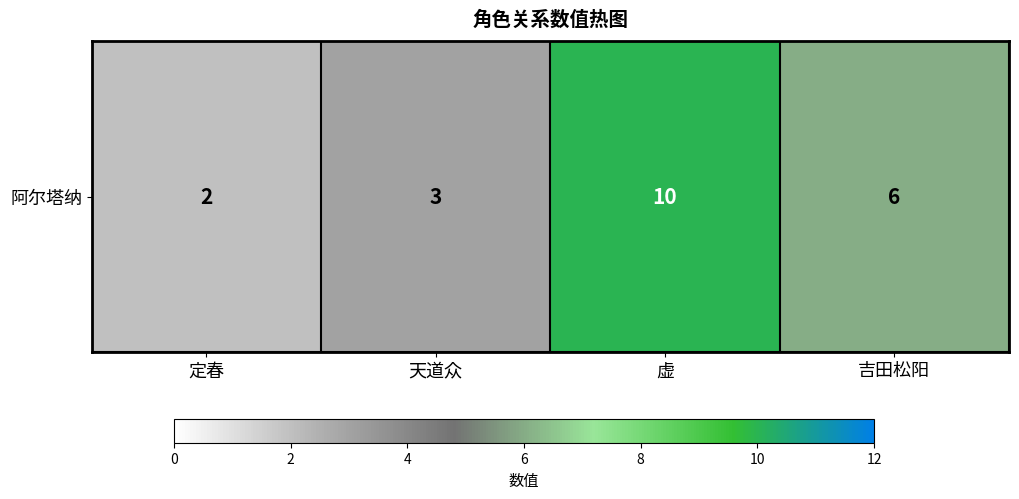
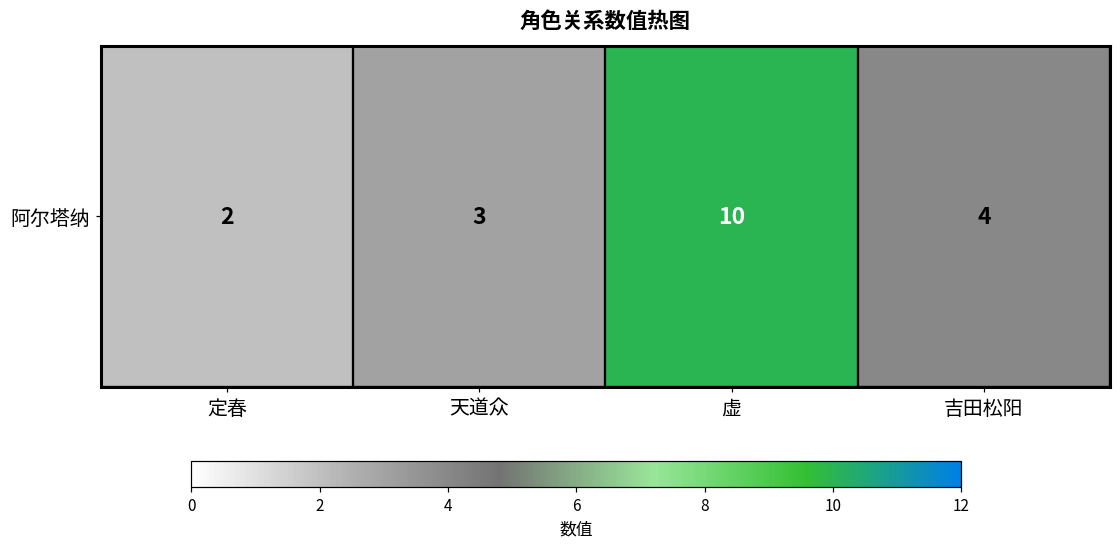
阿尔塔纳, 吉田松阳: 6 -> 4
